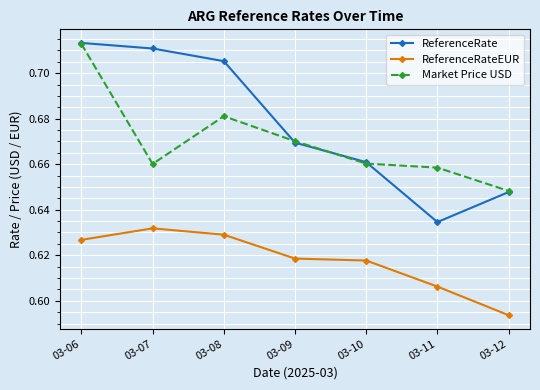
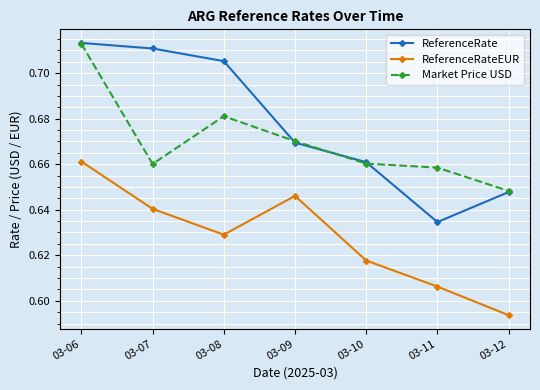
ReferenceRateEUR, 03-06: 0.627 -> 0.661
ReferenceRateEUR, 03-07: 0.632 -> 0.640
ReferenceRateEUR, 03-09: 0.619 -> 0.646
